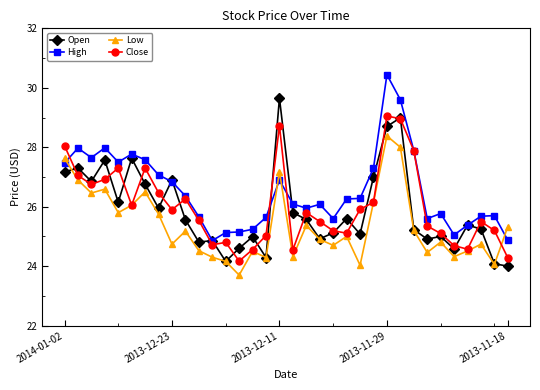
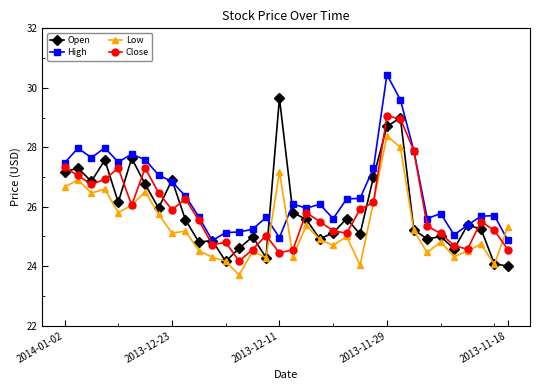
Low, 2014-01-02: 27.6 -> 26.7
Close, 2014-01-02: 28.1 -> 27.3
Low, 2013-12-23: 24.7 -> 25.1
High, 2013-12-11: 26.9 -> 25.0
Close, 2013-12-11: 28.7 -> 24.5
Close, 2013-11-18: 24.3 -> 24.6
